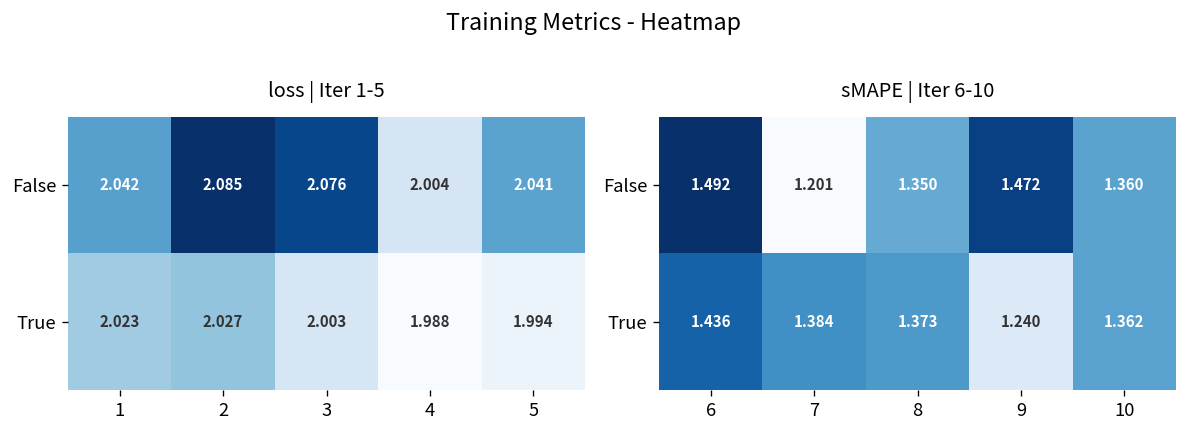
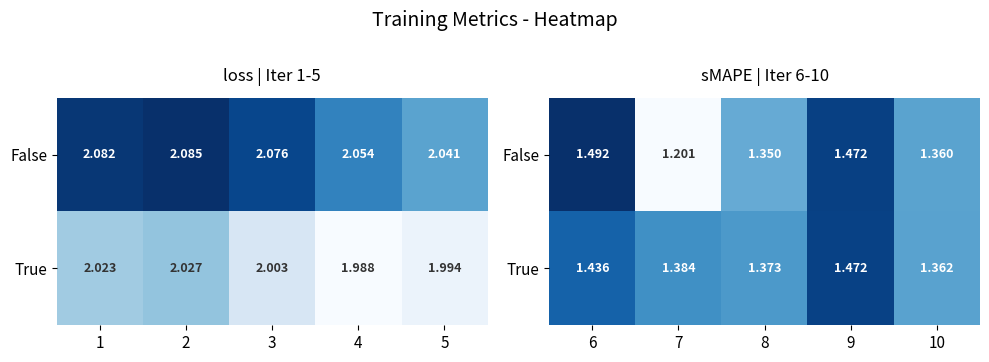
loss | Iter 1-5, False, 1: 2.042 -> 2.082
loss | Iter 1-5, False, 4: 2.004 -> 2.054
sMAPE | Iter 6-10, True, 9: 1.240 -> 1.472
